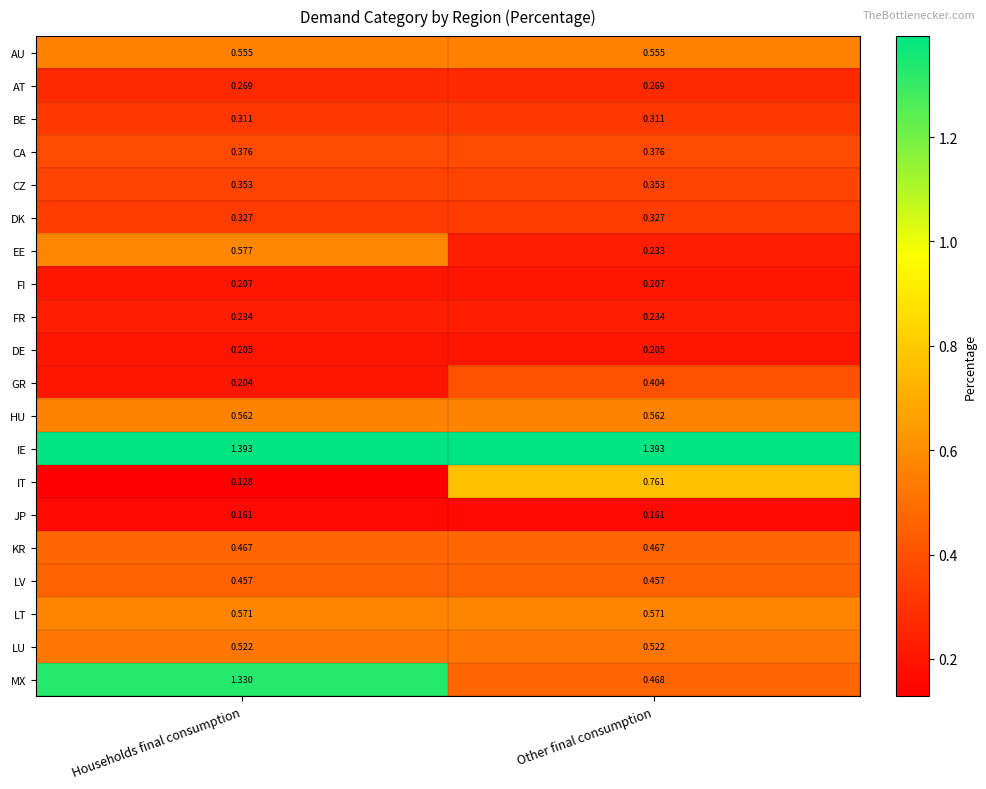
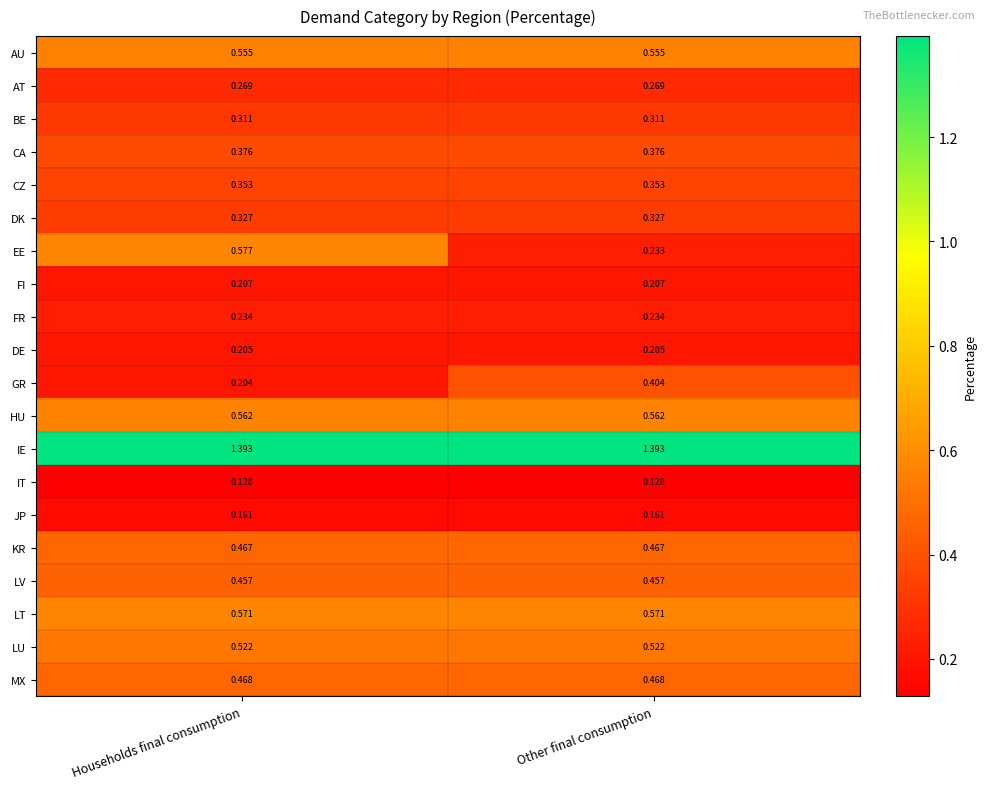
IT, Other final consumption: 0.761 -> 0.128
MX, Households final consumption: 1.330 -> 0.468
